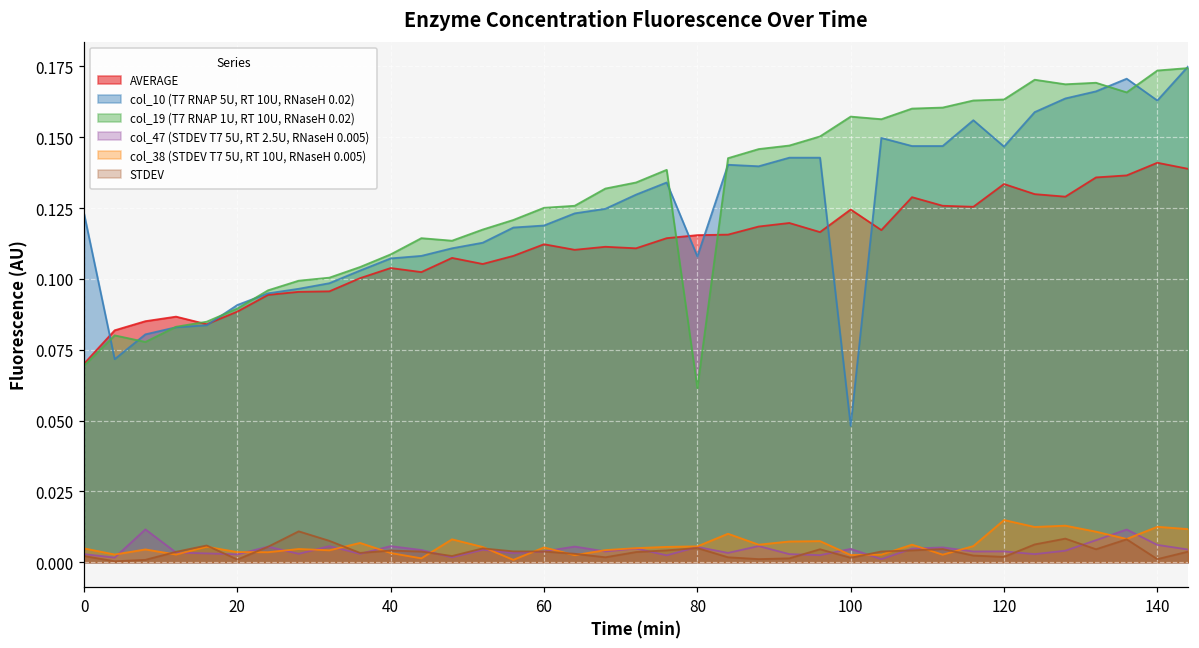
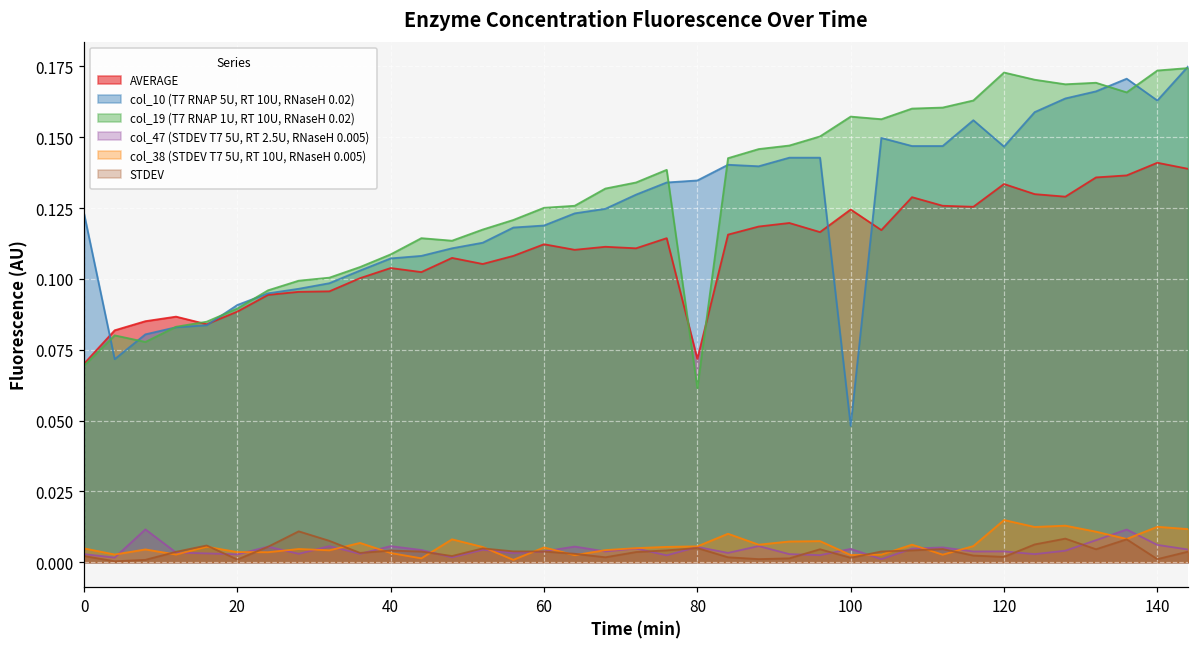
AVERAGE, 80: 0.115 -> 0.072
col_10 (T7 RNAP 5U, RT 10U, RNaseH 0.02), 80: 0.108 -> 0.135
col_19 (T7 RNAP 1U, RT 10U, RNaseH 0.02), 120: 0.163 -> 0.173
